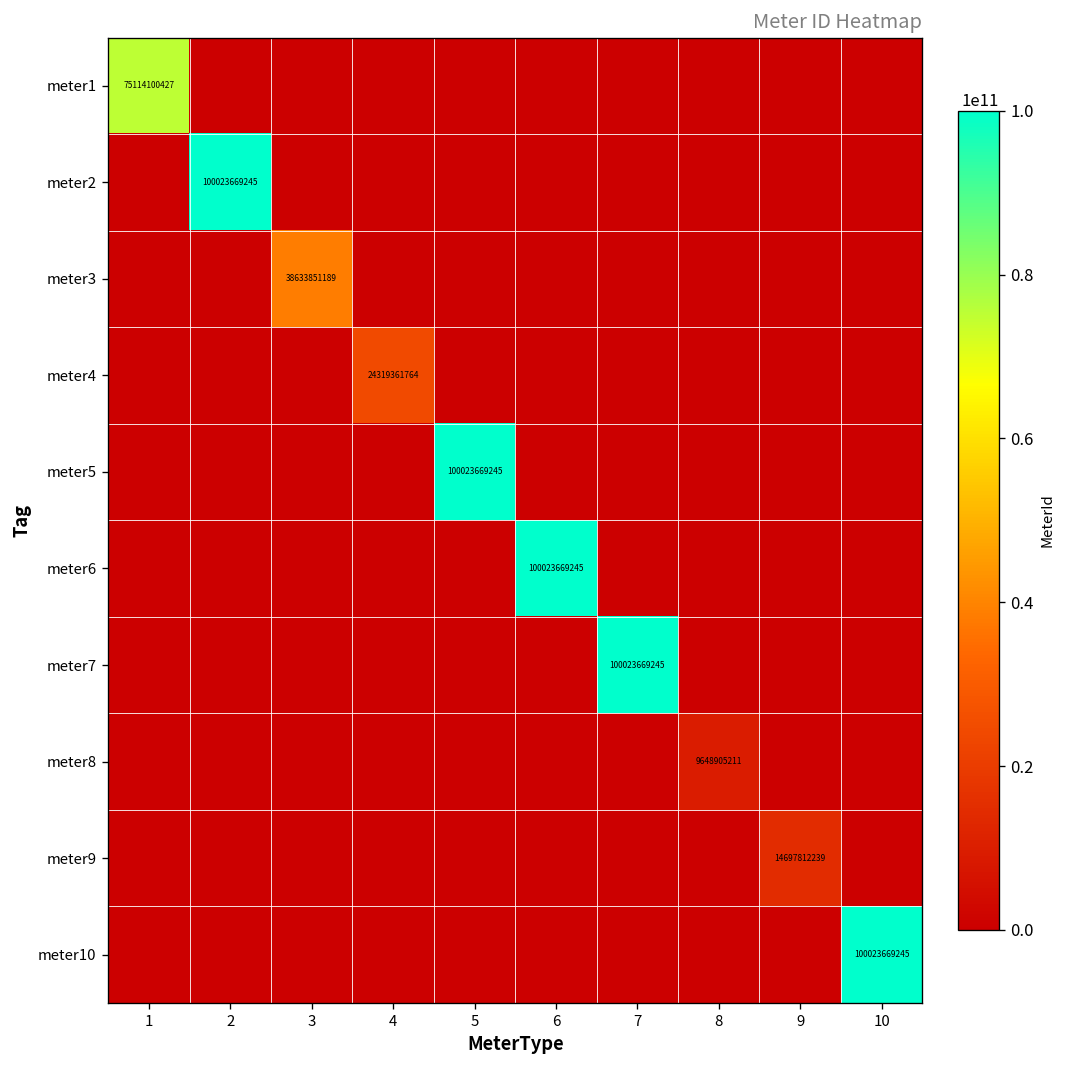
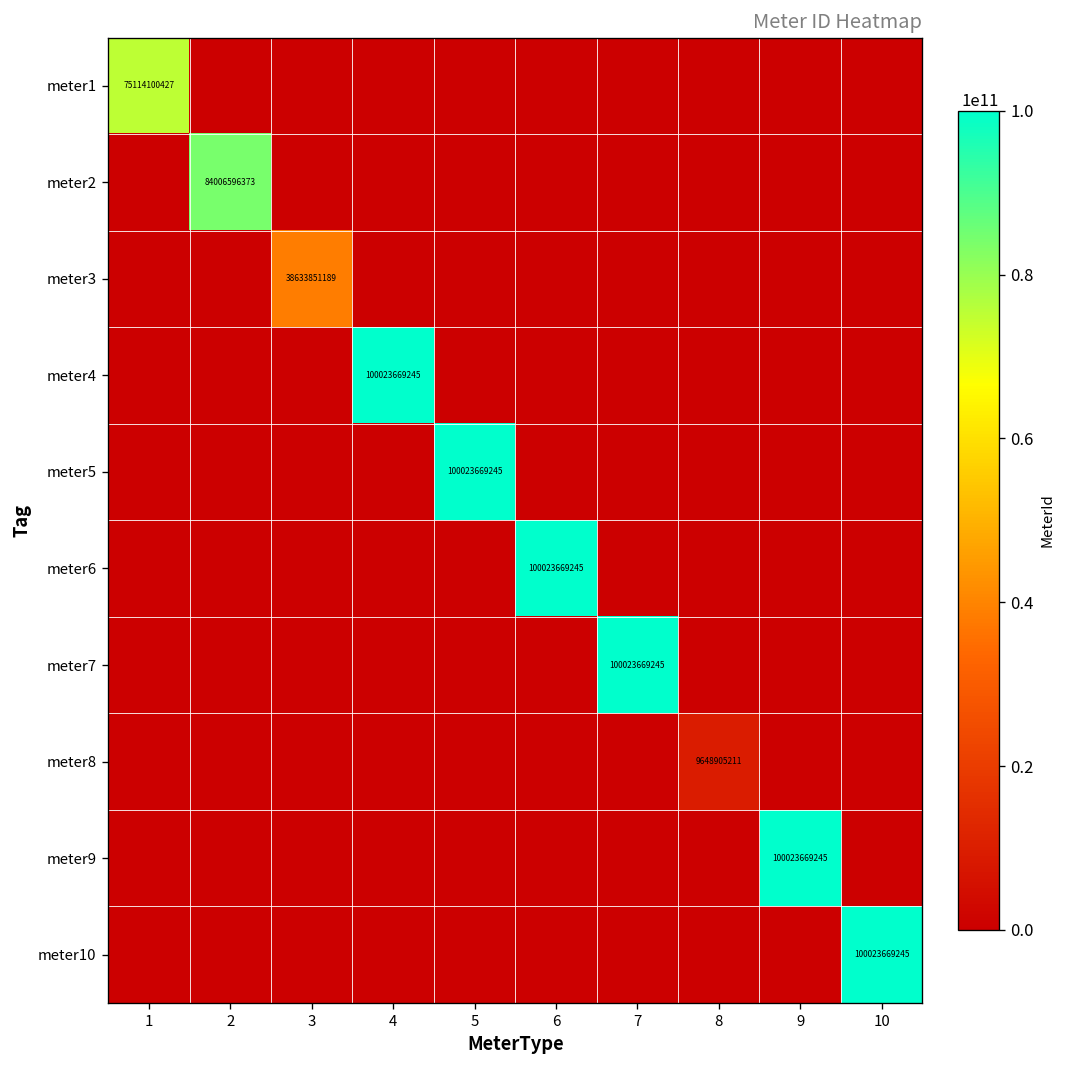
meter2, 2: 100023669245 -> 84006596373
meter4, 4: 24319361764 -> 100023669245
meter9, 9: 14697812239 -> 100023669245
